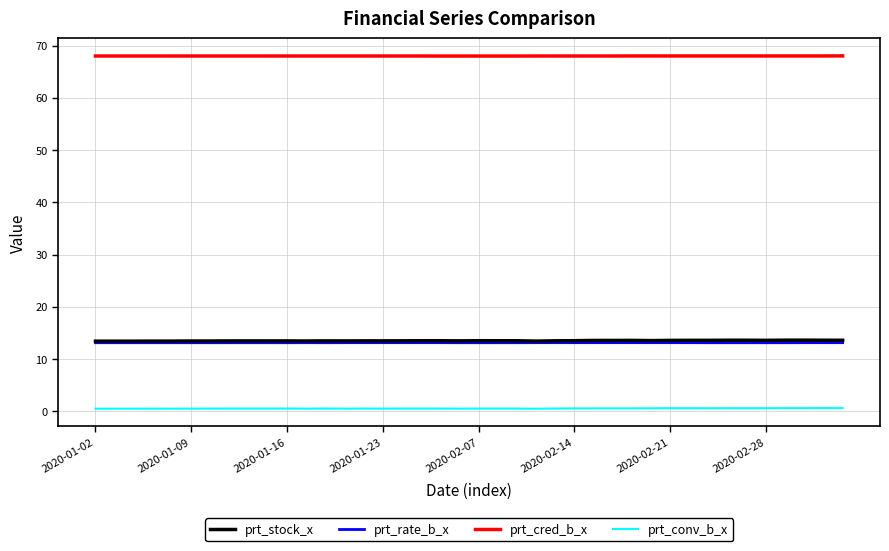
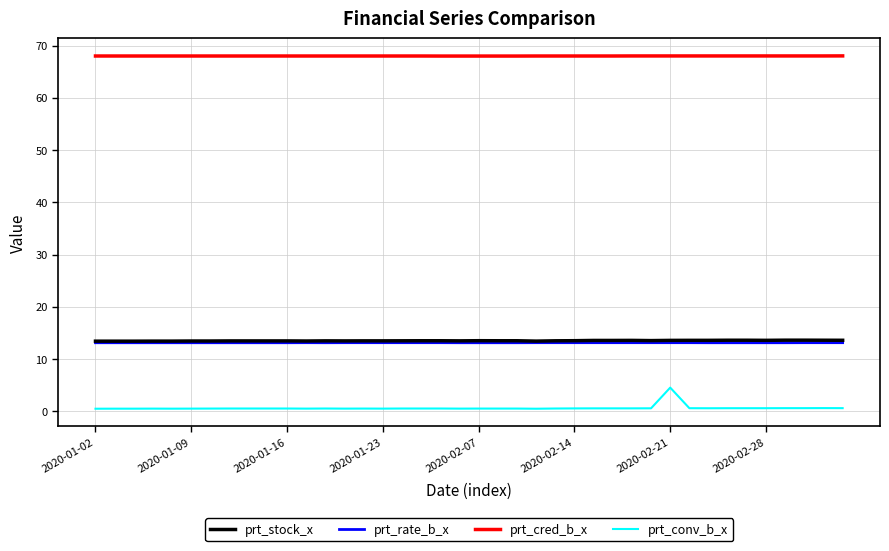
prt_conv_b_x, 2020-02-21: 1 -> 5
